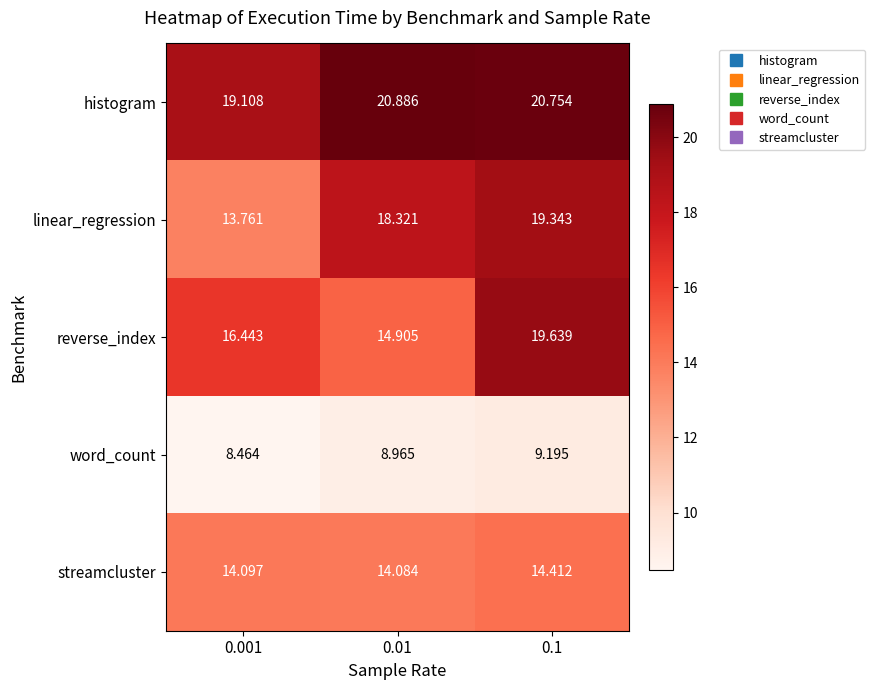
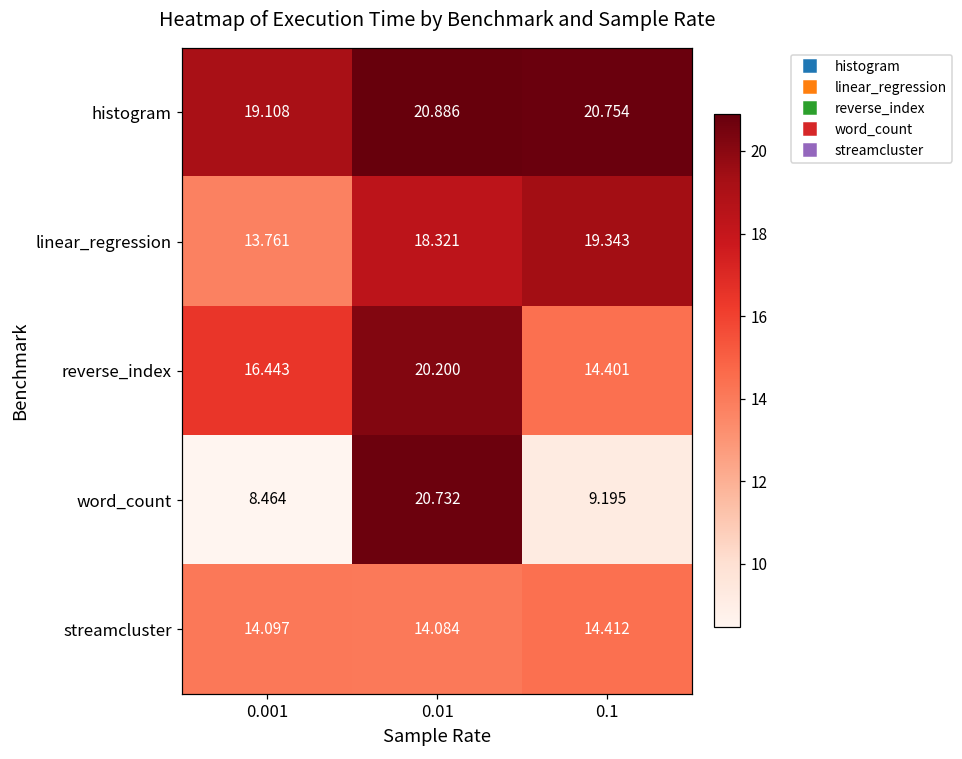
reverse_index, 0.01: 14.905 -> 20.200
reverse_index, 0.1: 19.639 -> 14.401
word_count, 0.01: 8.965 -> 20.732
